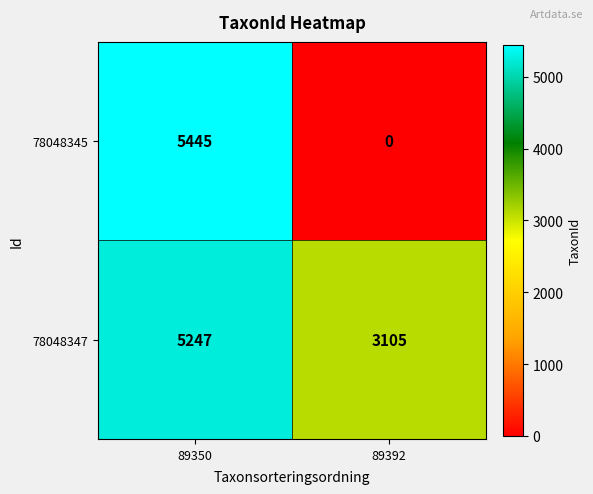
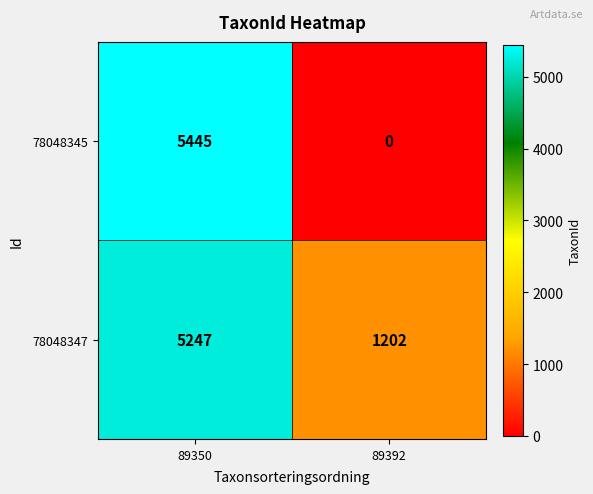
78048347, 89392: 3105 -> 1202
